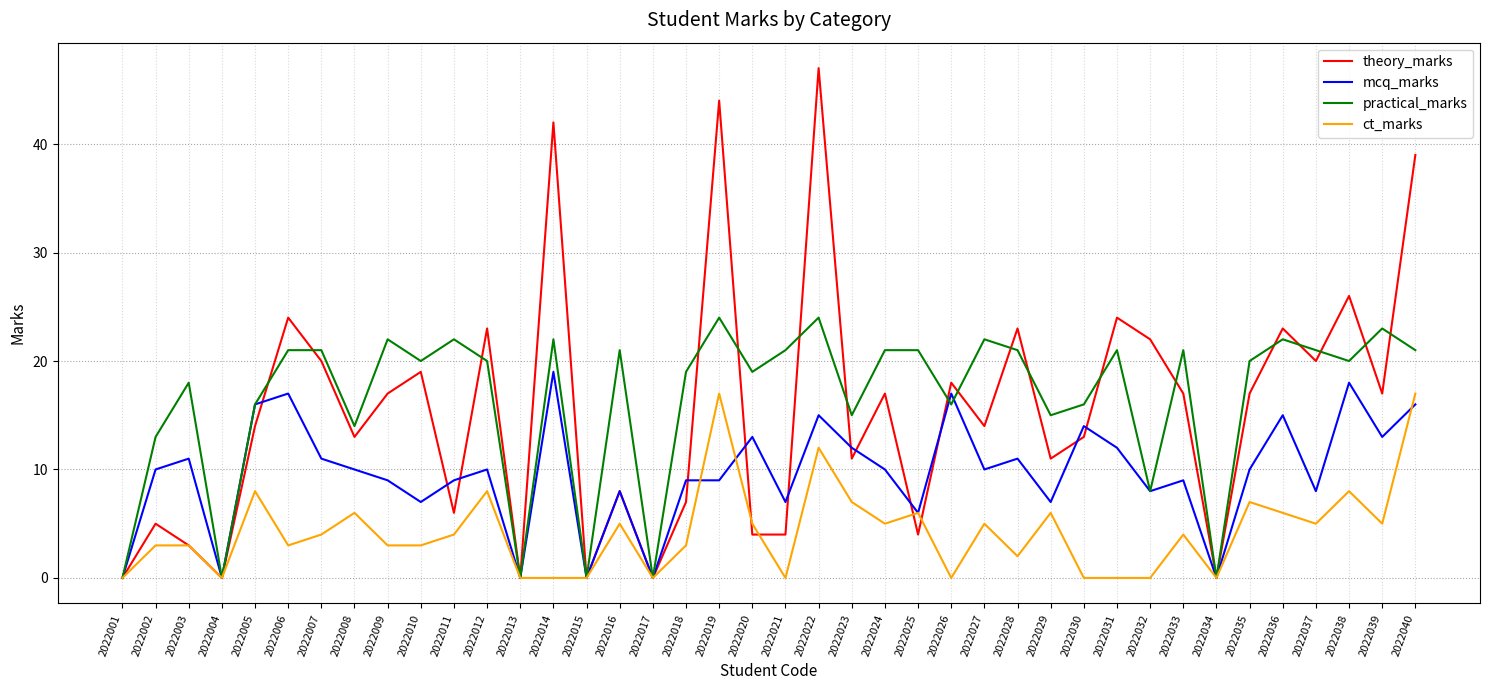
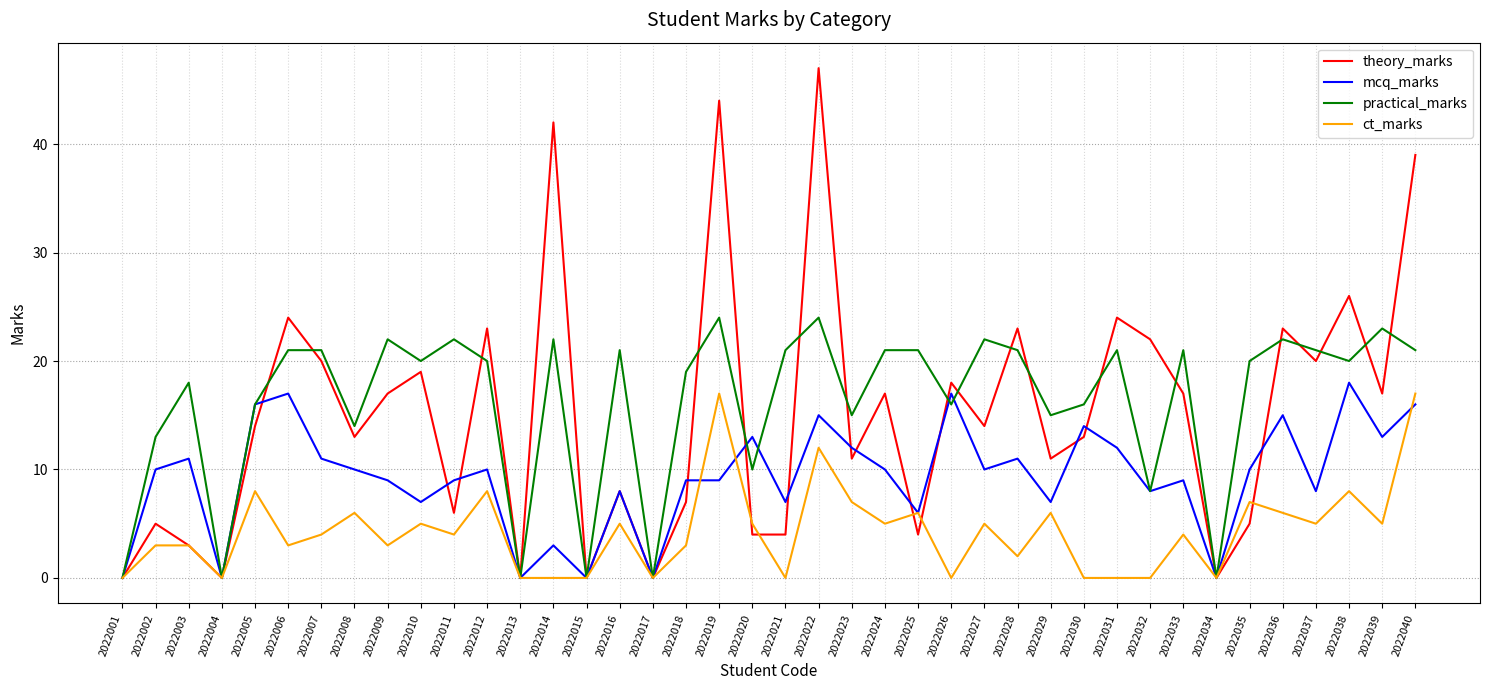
ct_marks, 2022010: 3 -> 5
mcq_marks, 2022014: 19 -> 3
practical_marks, 2022020: 19 -> 10
theory_marks, 2022035: 17 -> 5
